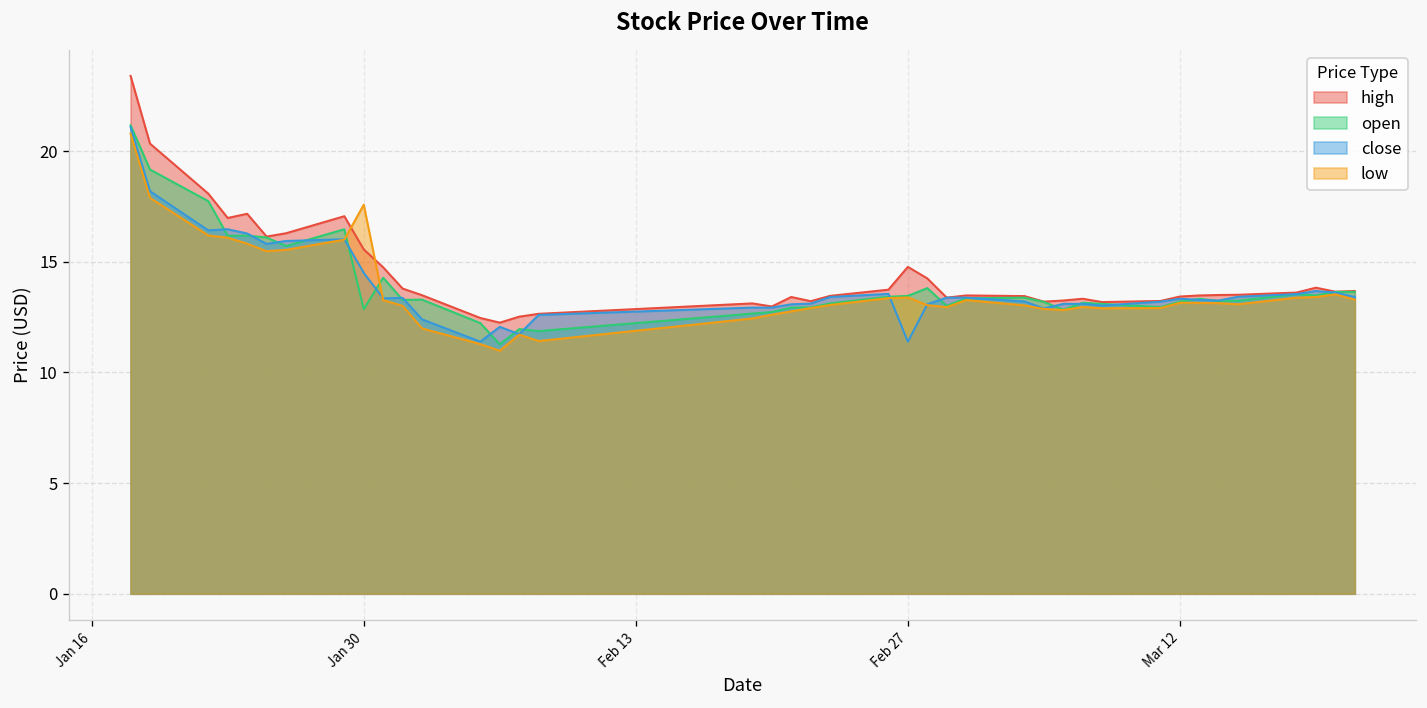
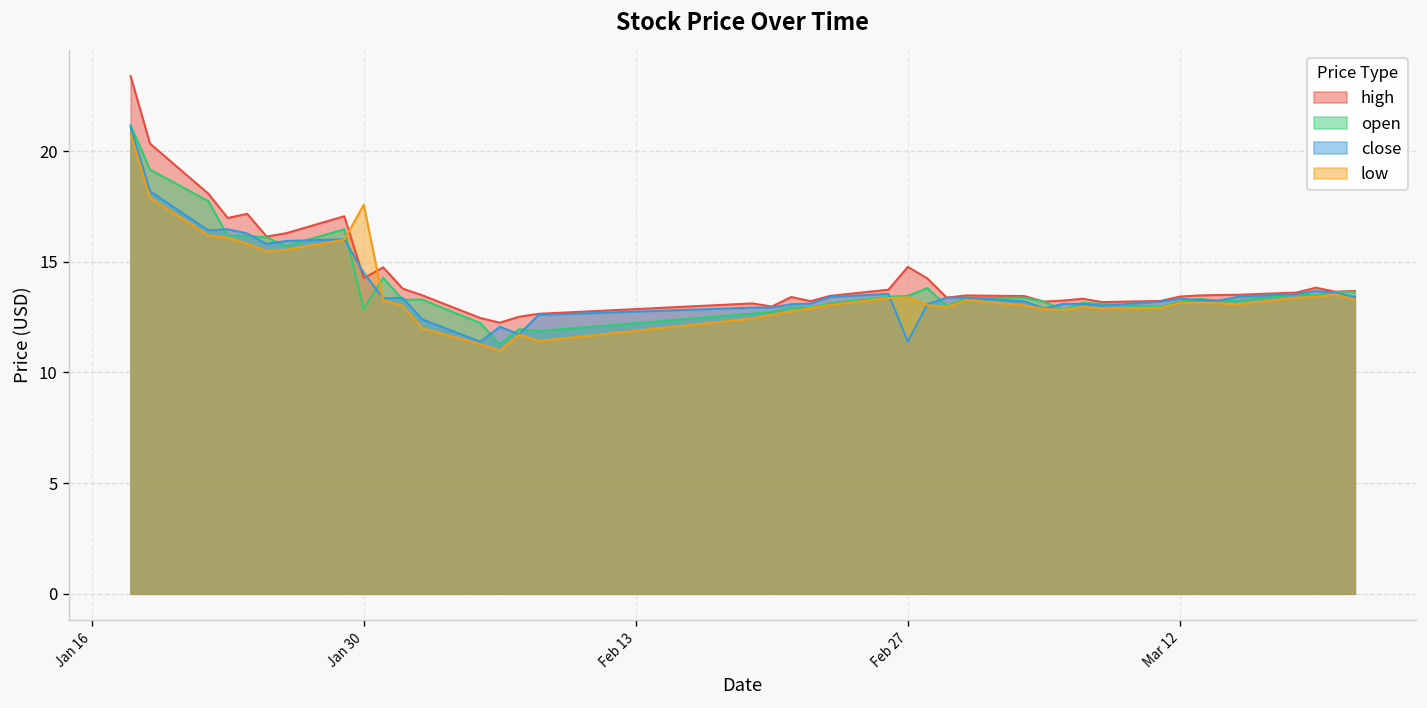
high, Jan 30: 15.6 -> 14.3
